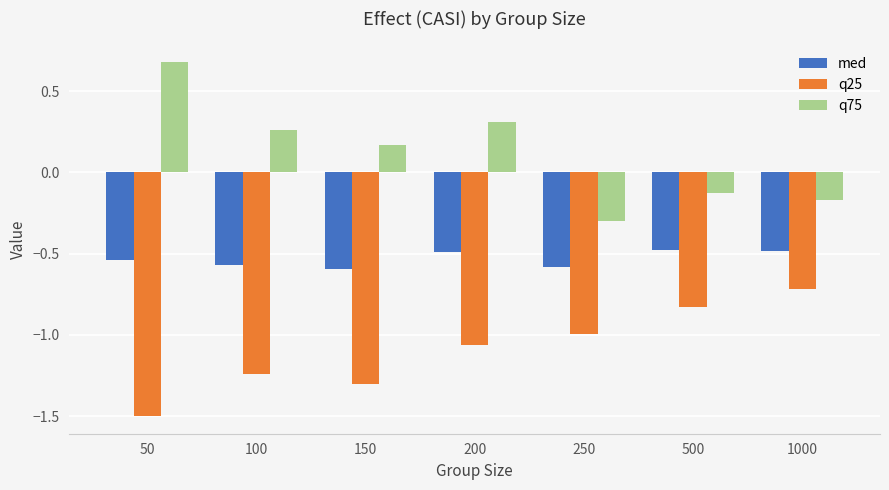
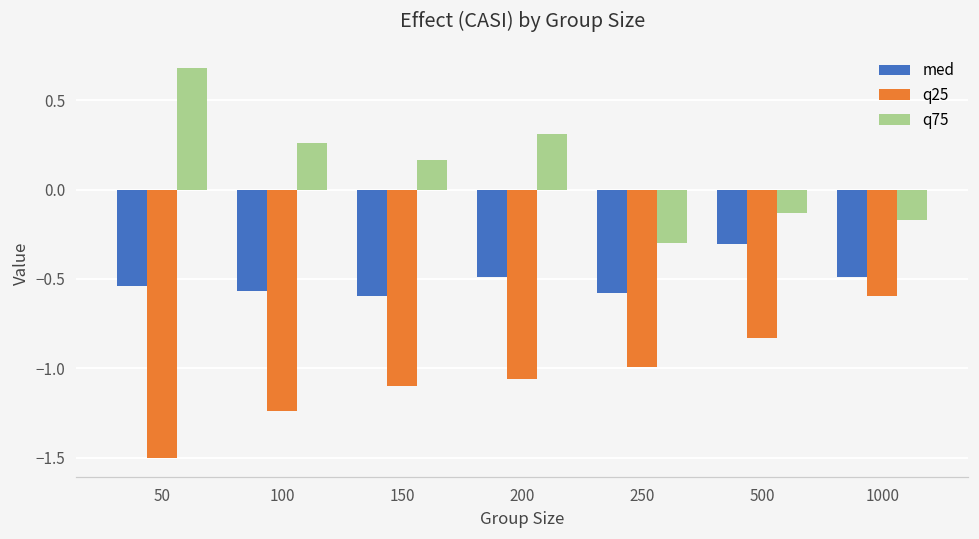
q25, 150: -1.3 -> -1.1
med, 500: -0.48 -> -0.30
q25, 1000: -0.72 -> -0.60
